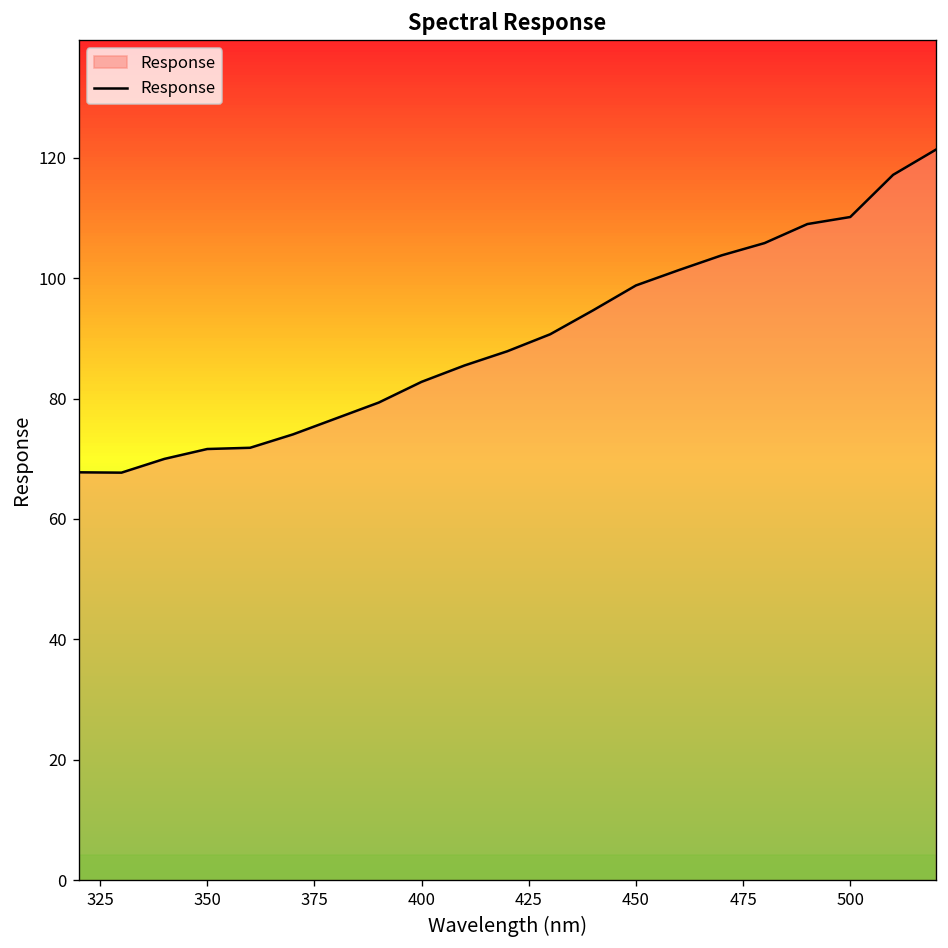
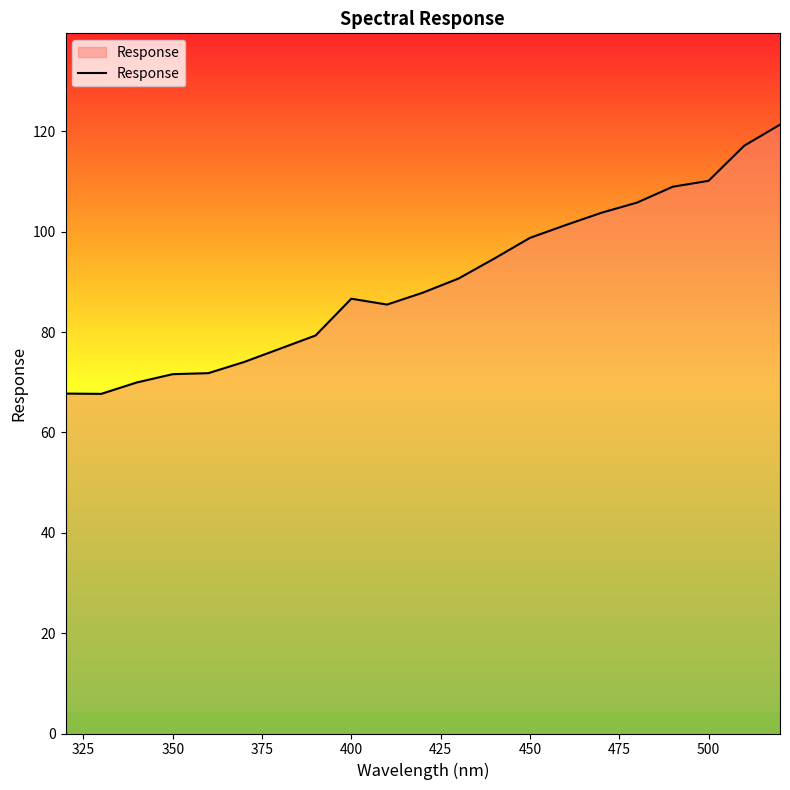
400: 83 -> 87
